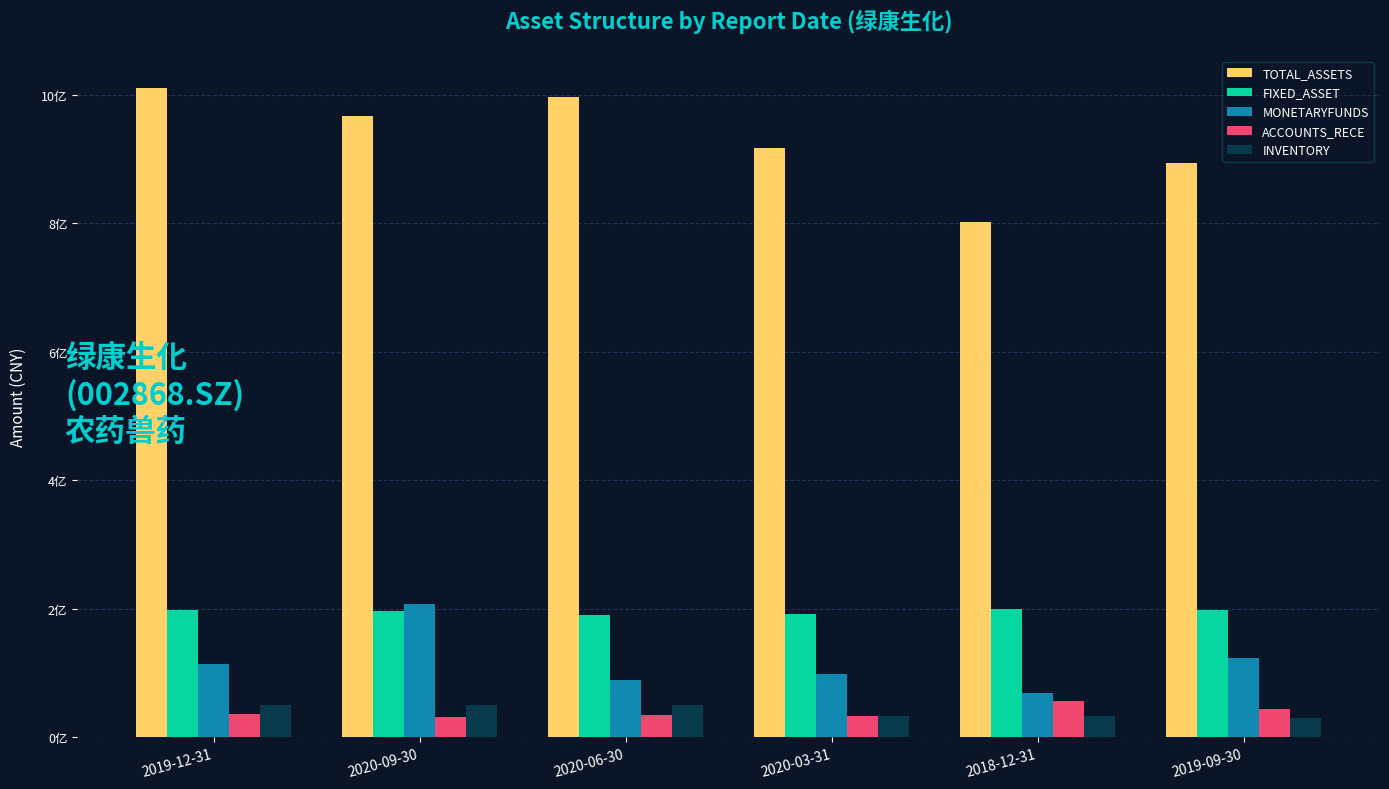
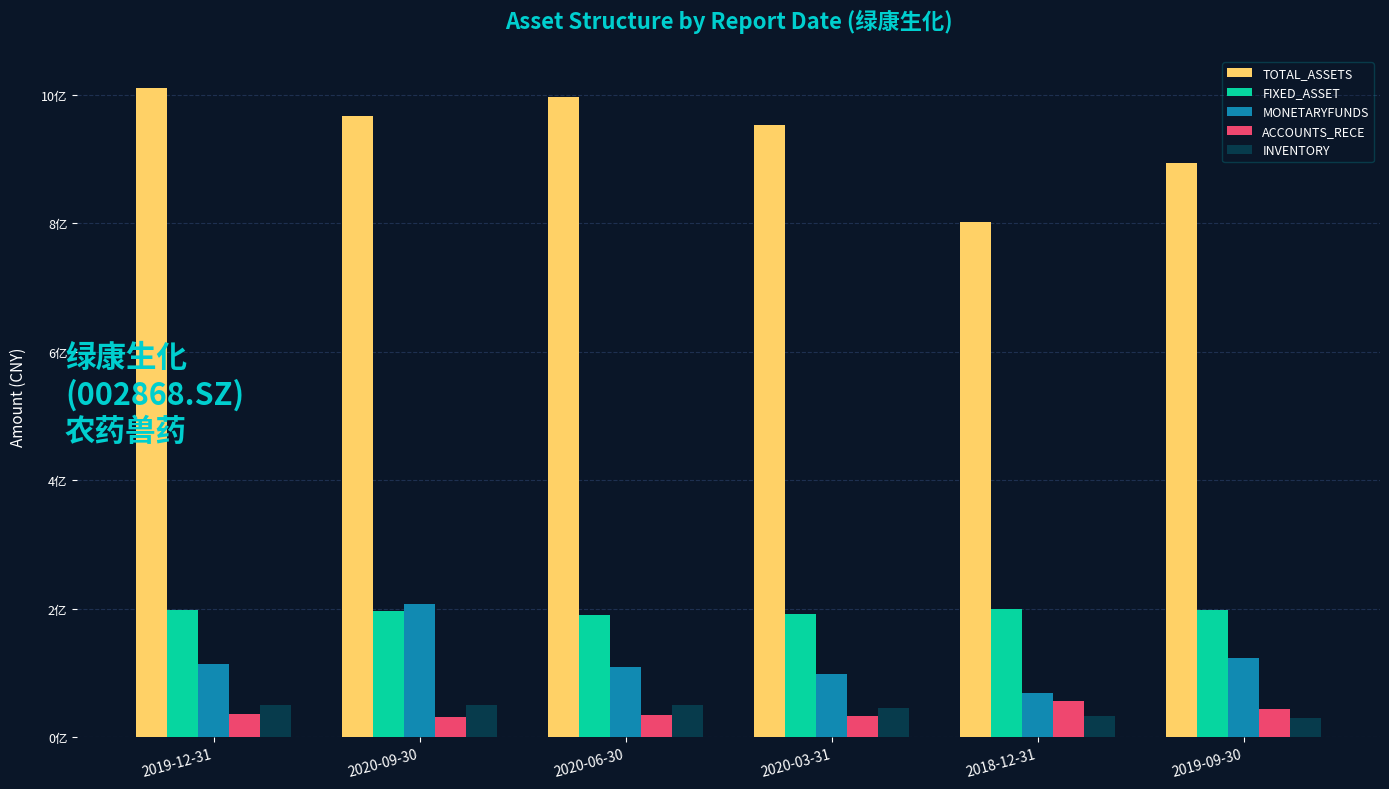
MONETARYFUNDS, 2020-06-30: 0.9亿 -> 1.1亿
TOTAL_ASSETS, 2020-03-31: 9.2亿 -> 9.5亿
INVENTORY, 2020-03-31: 0.3亿 -> 0.5亿
